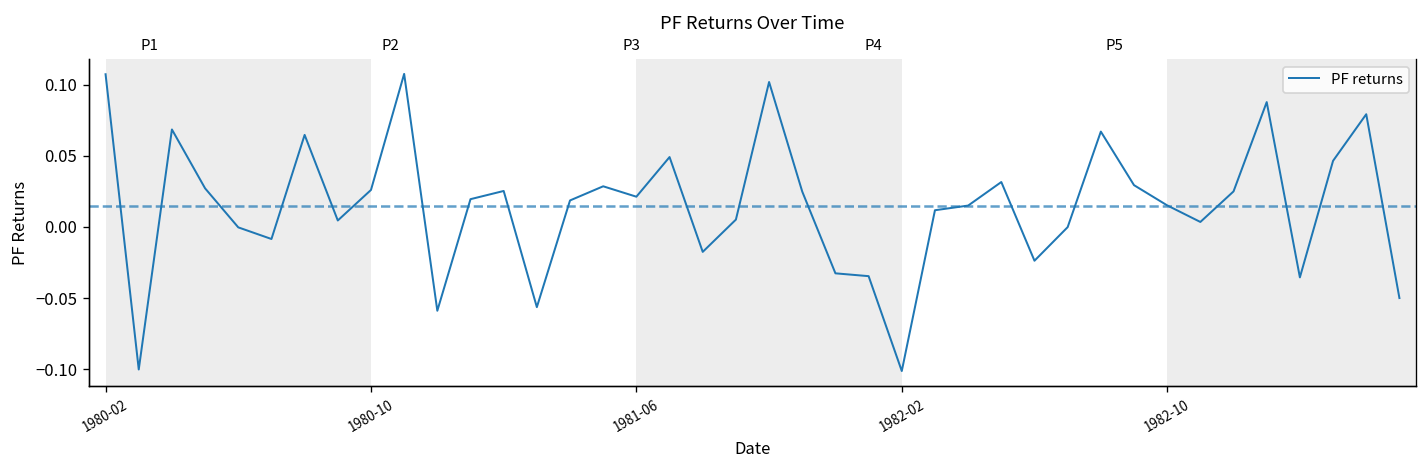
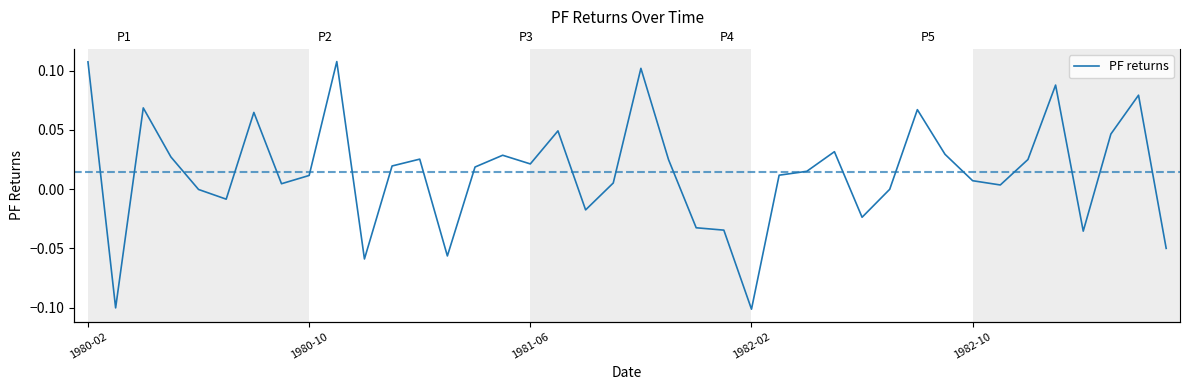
1980-10: 0.026 -> 0.012
1982-10: 0.015 -> 0.007
